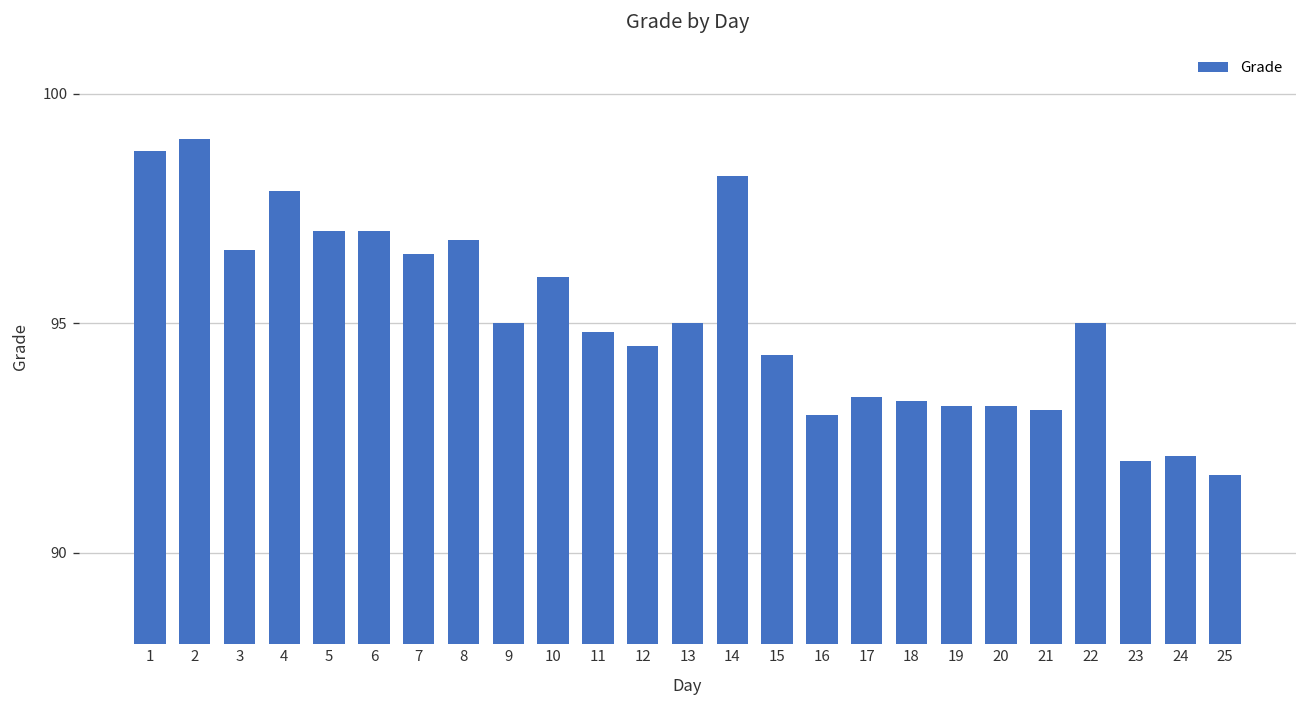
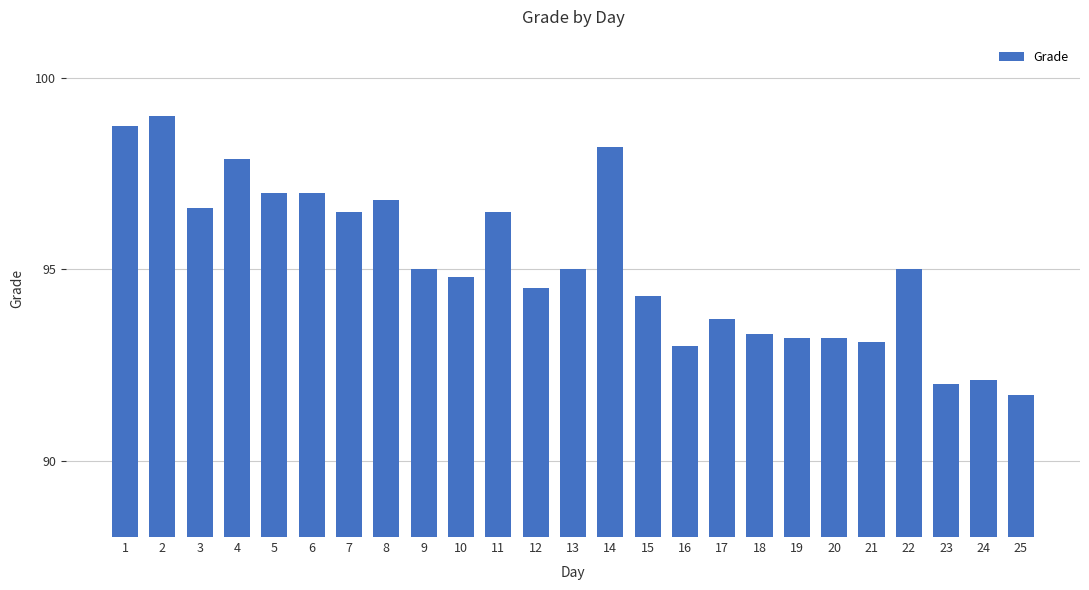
10: 96.0 -> 94.8
11: 94.8 -> 96.5
17: 93.4 -> 93.7
